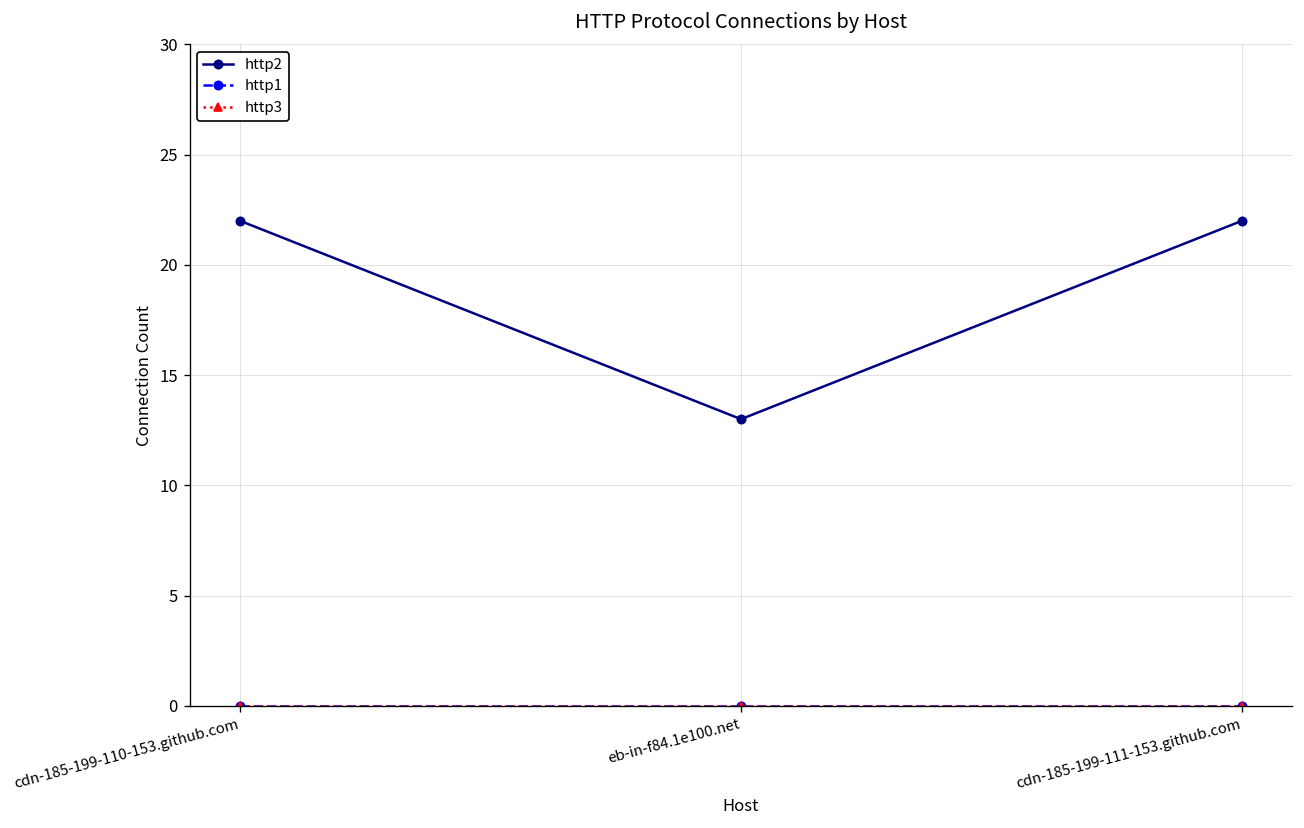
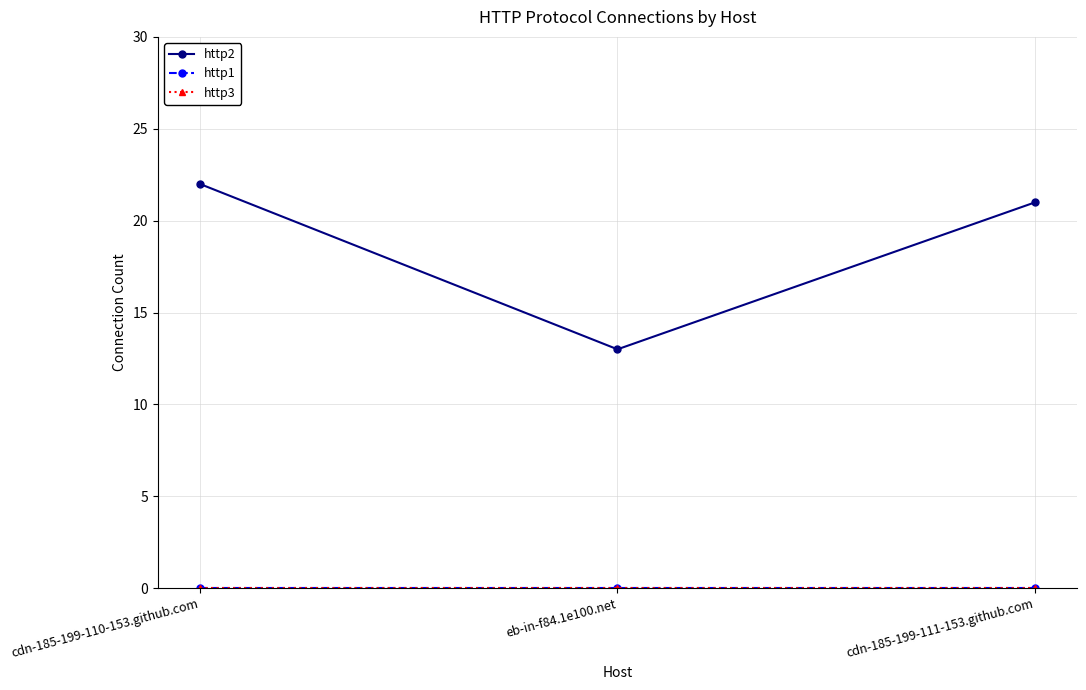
http2, cdn-185-199-111-153.github.com: 22 -> 21
